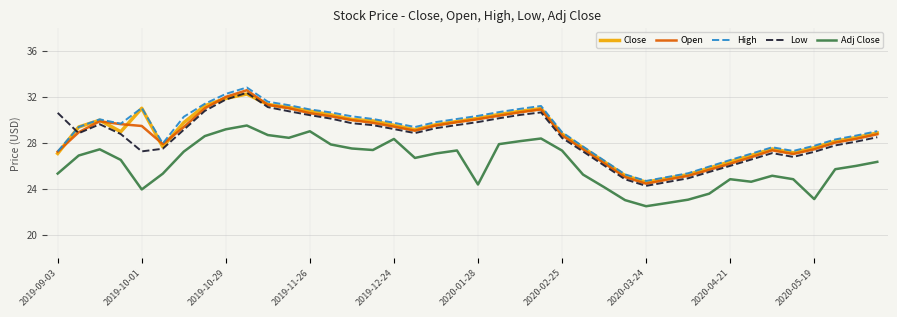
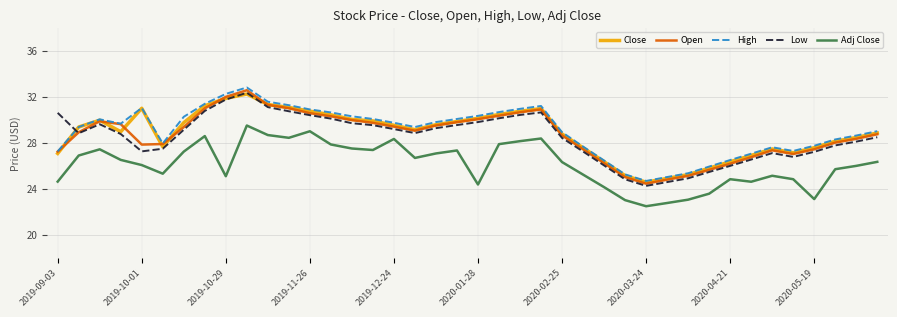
Adj Close, 2019-09-03: 25.3 -> 24.6
Open, 2019-10-01: 29.4 -> 27.8
Adj Close, 2019-10-01: 23.9 -> 26.0
Adj Close, 2019-10-29: 29.2 -> 25.1
Adj Close, 2020-02-25: 27.3 -> 26.3
